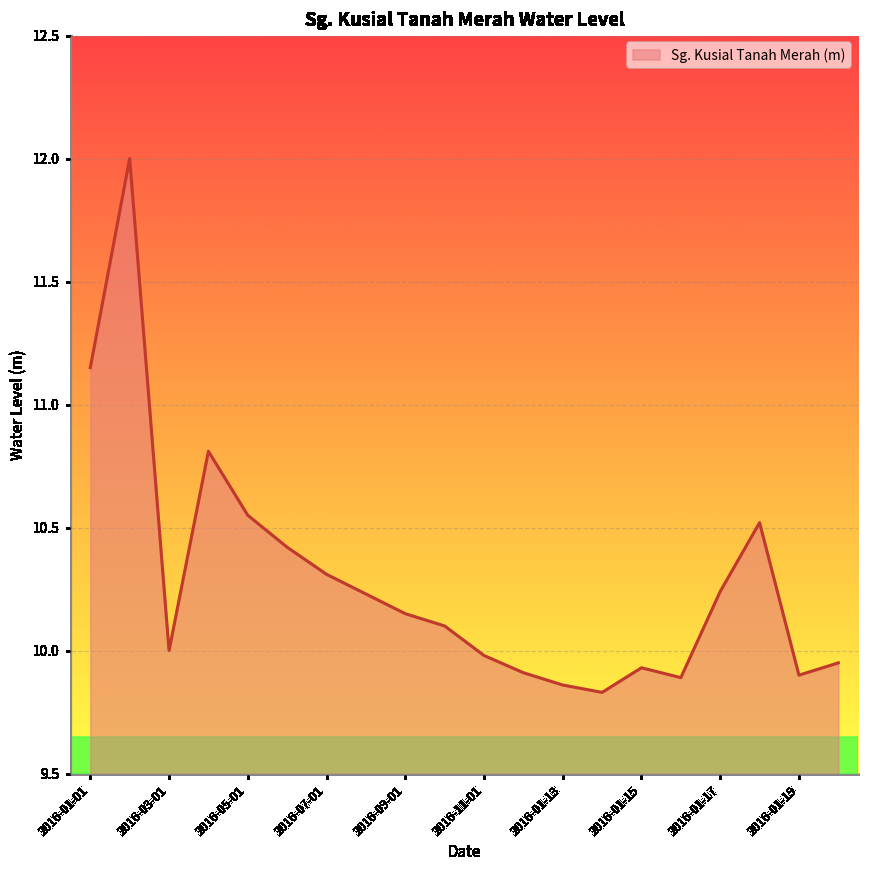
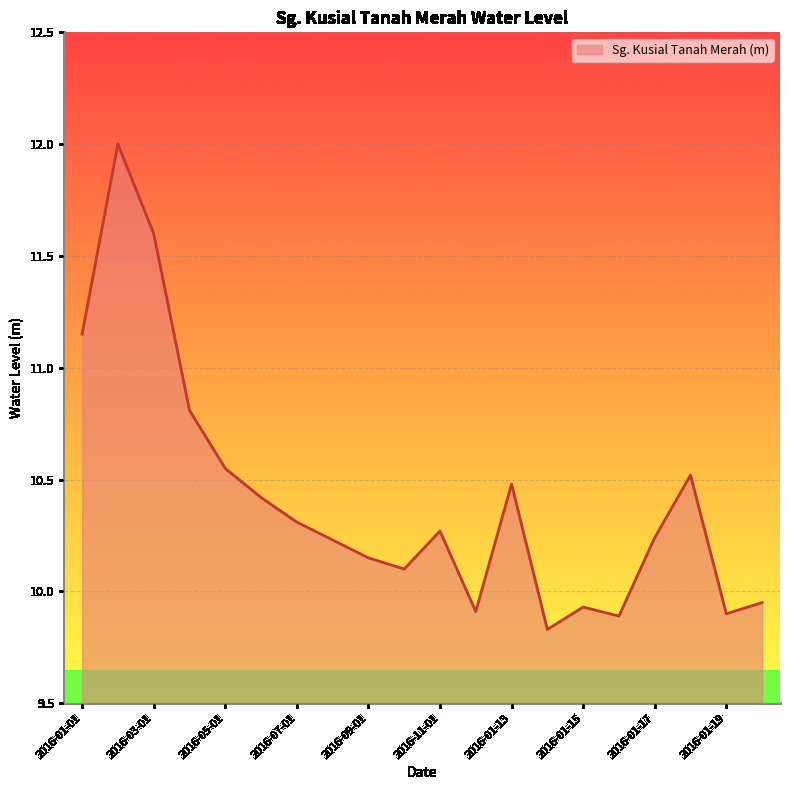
2016-03-01: 10.0 -> 11.6
2016-11-01: 9.98 -> 10.27
2016-01-13: 9.86 -> 10.48
